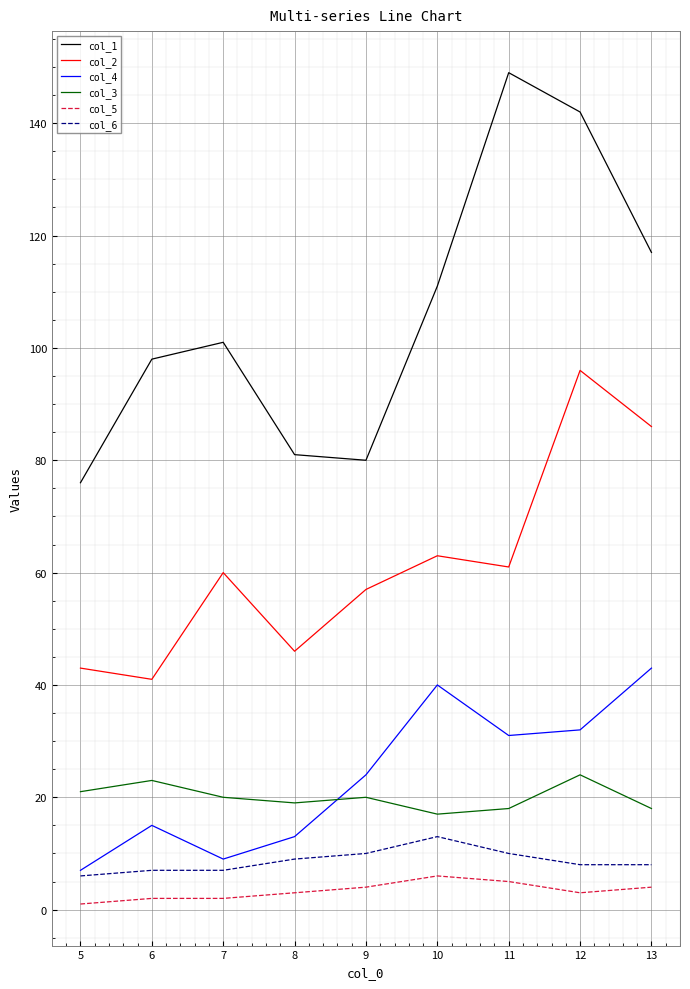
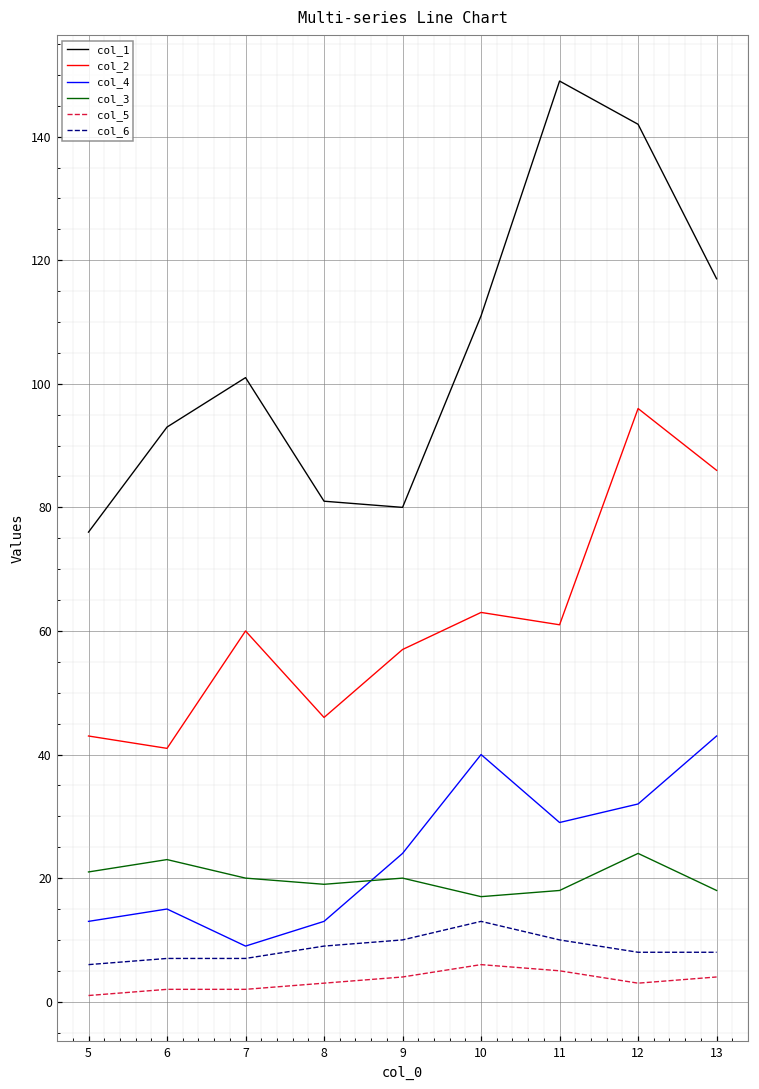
col_4, 5: 7 -> 13
col_1, 6: 98 -> 93
col_4, 11: 31 -> 29
